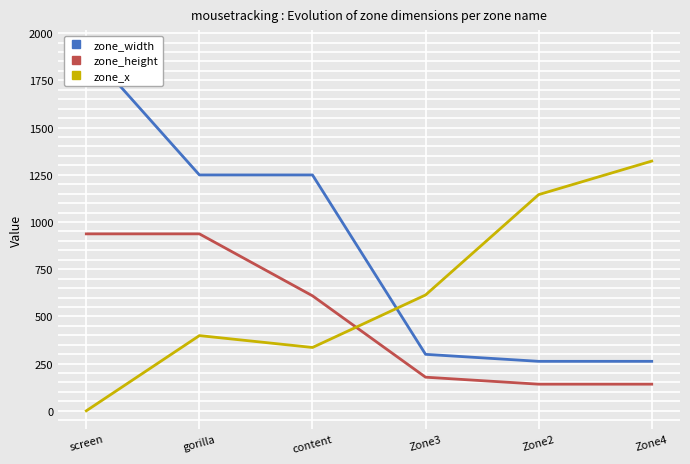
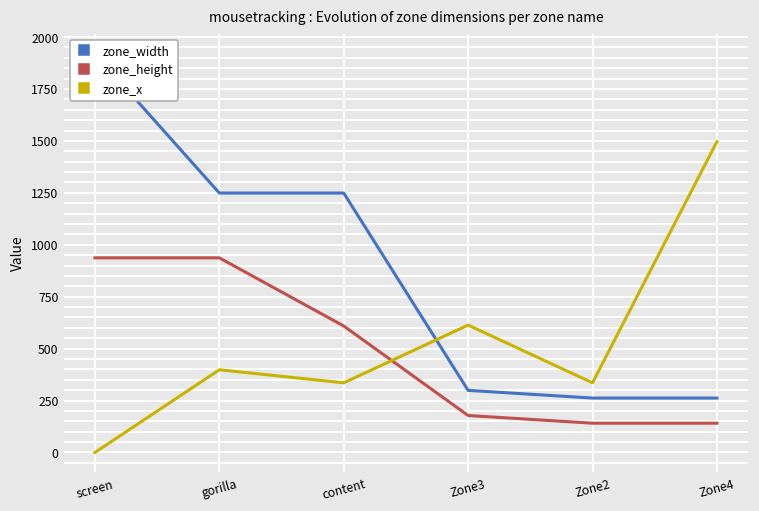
zone_x, Zone2: 1140 -> 340
zone_x, Zone4: 1320 -> 1500
